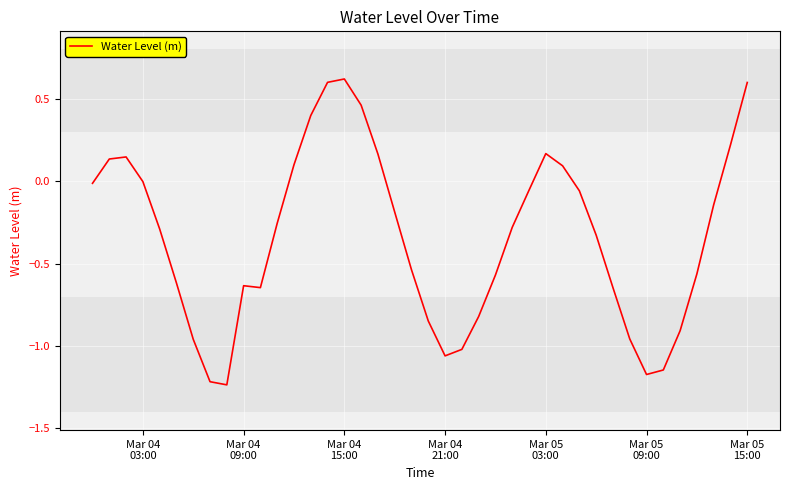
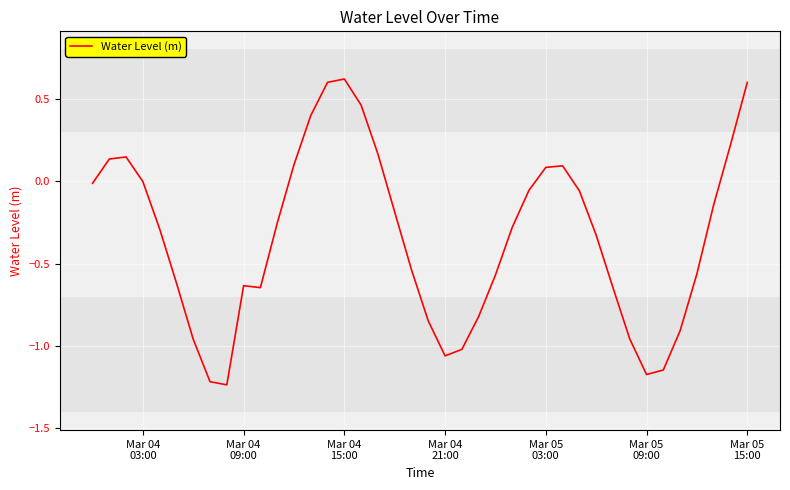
Mar 05 03:00: 0.17 -> 0.08
